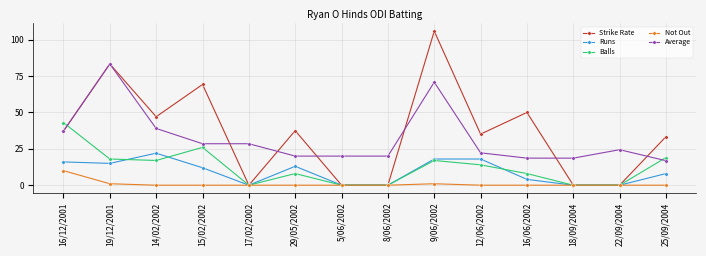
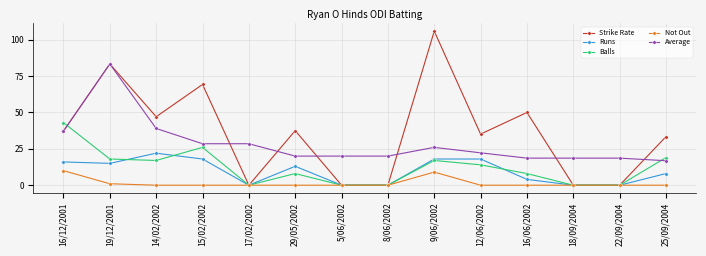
Runs, 15/02/2002: 12 -> 18
Not Out, 9/06/2002: 1 -> 9
Average, 9/06/2002: 71 -> 26
Average, 22/09/2004: 24 -> 19
